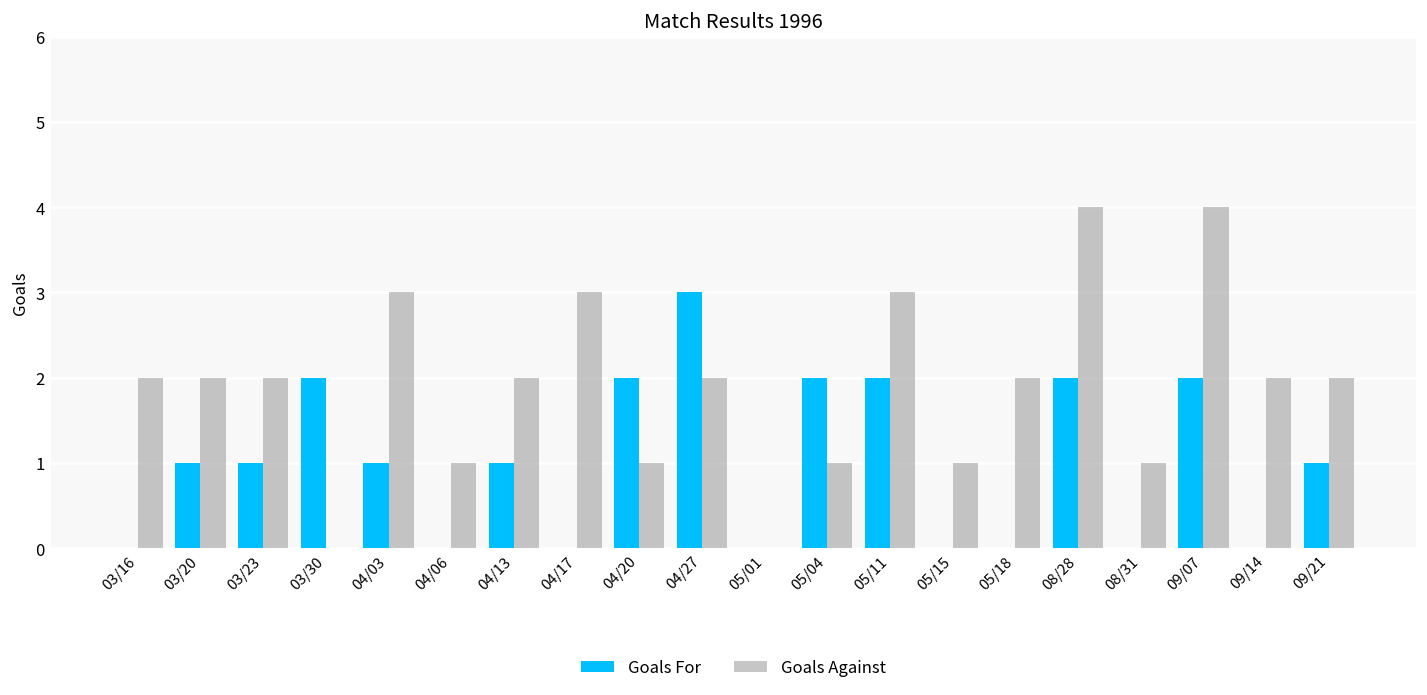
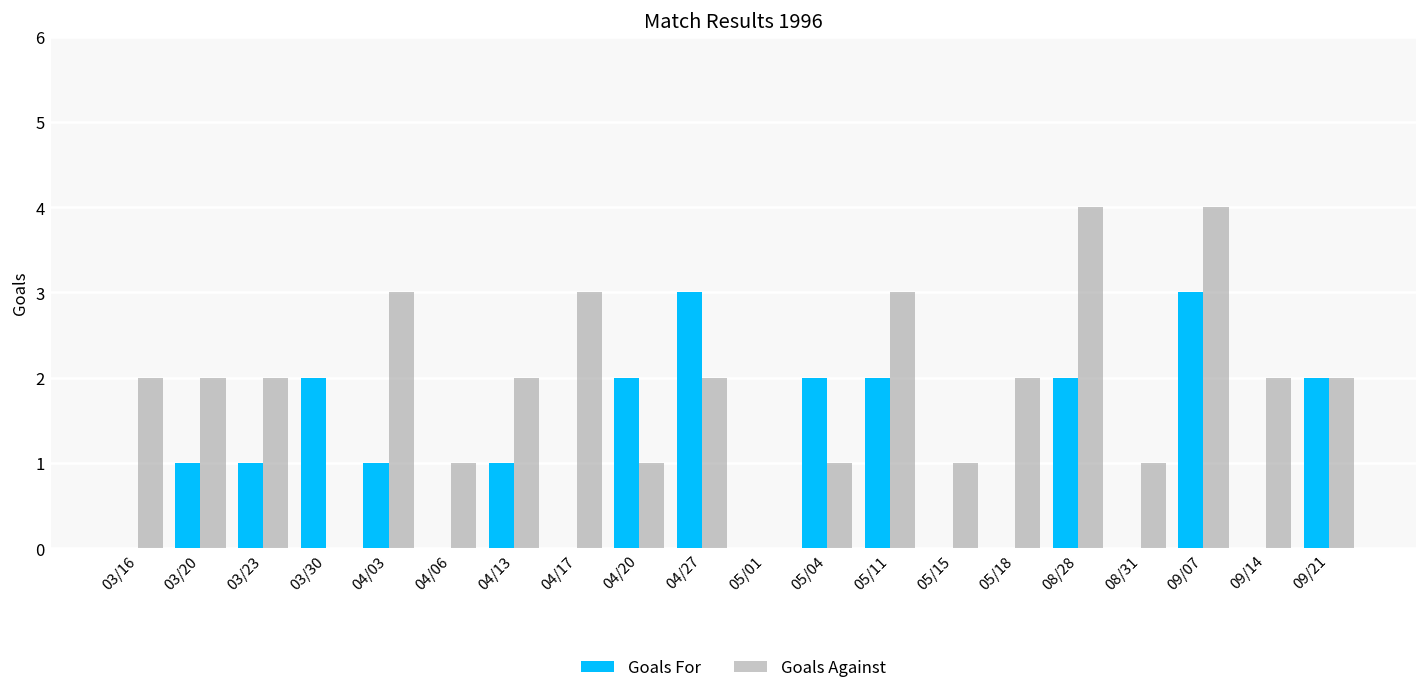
Goals For, 09/07: 2 -> 3
Goals For, 09/21: 1 -> 2
